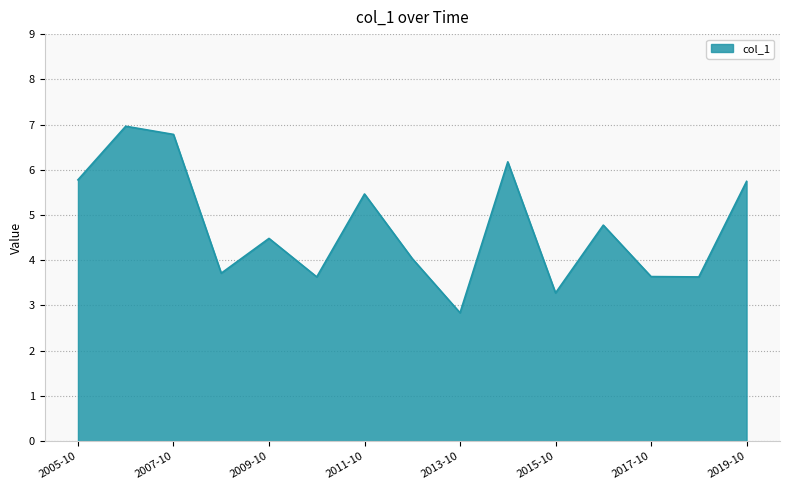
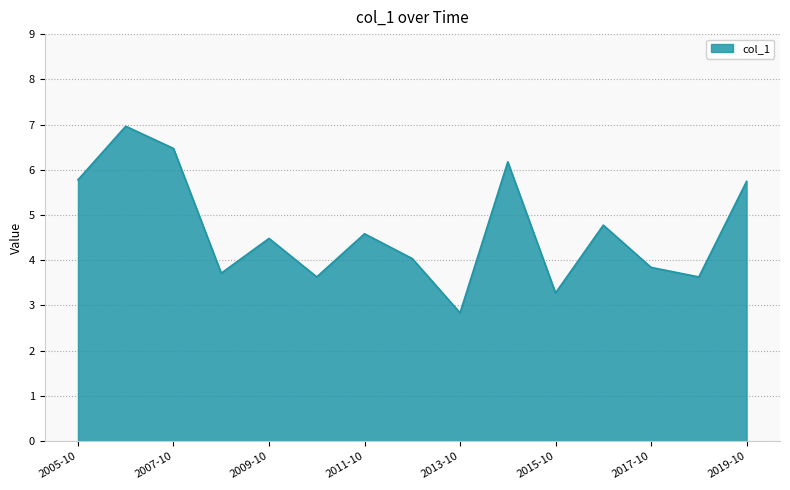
2007-10: 6.8 -> 6.5
2011-10: 5.5 -> 4.6
2017-10: 3.6 -> 3.8
